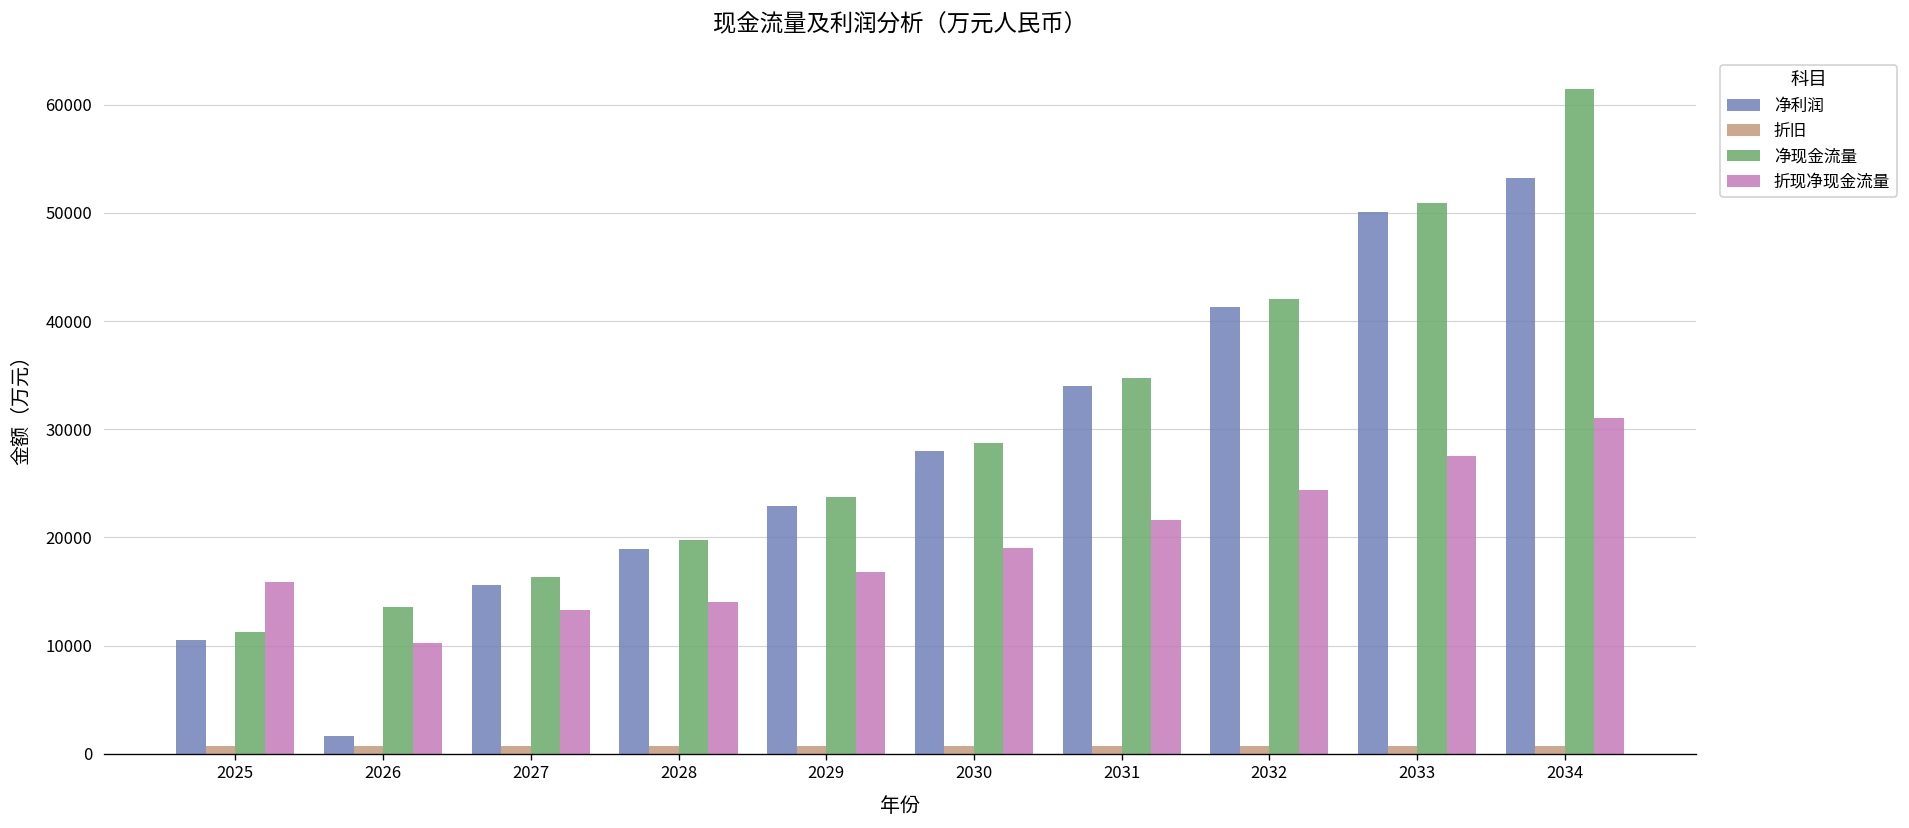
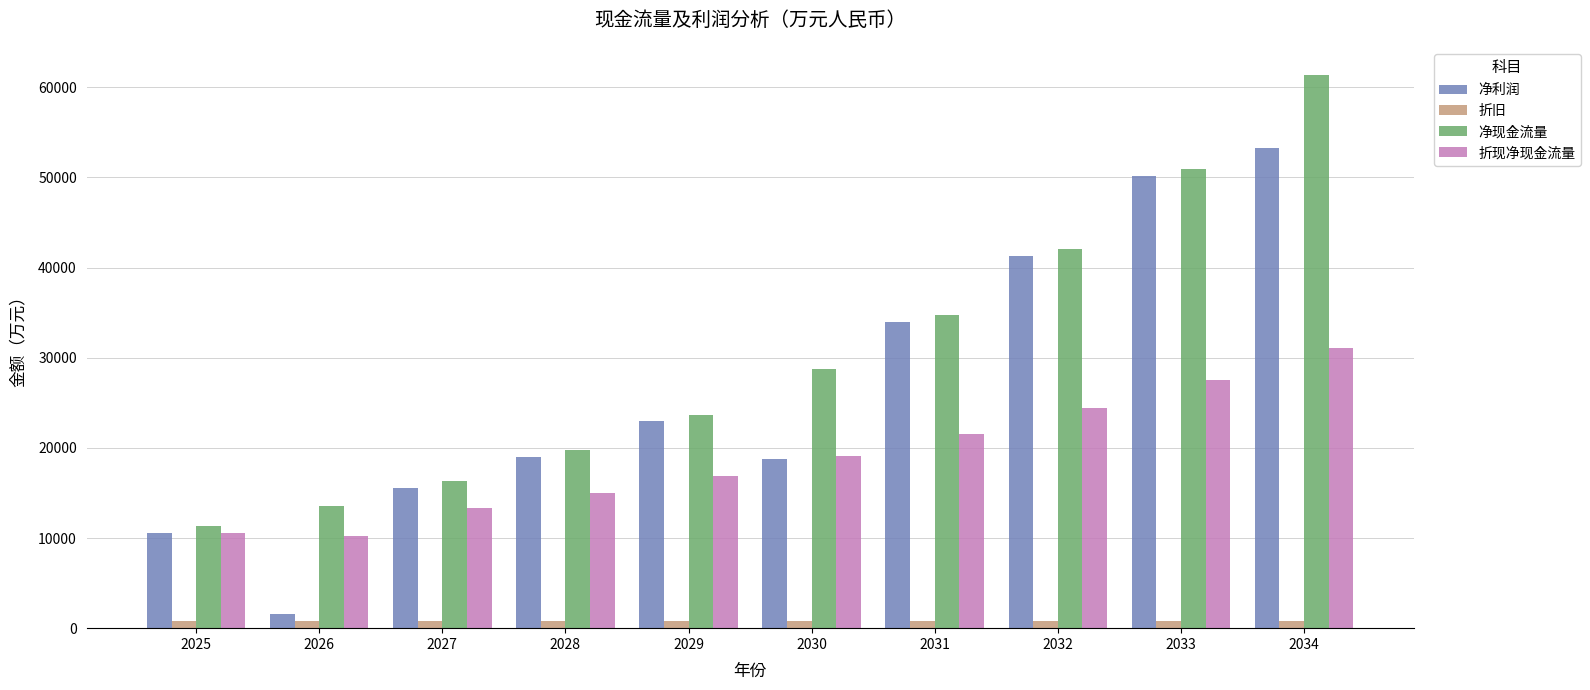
折现净现金流量, 2025: 16000 -> 11000
折现净现金流量, 2028: 14000 -> 15000
净利润, 2030: 28000 -> 19000
